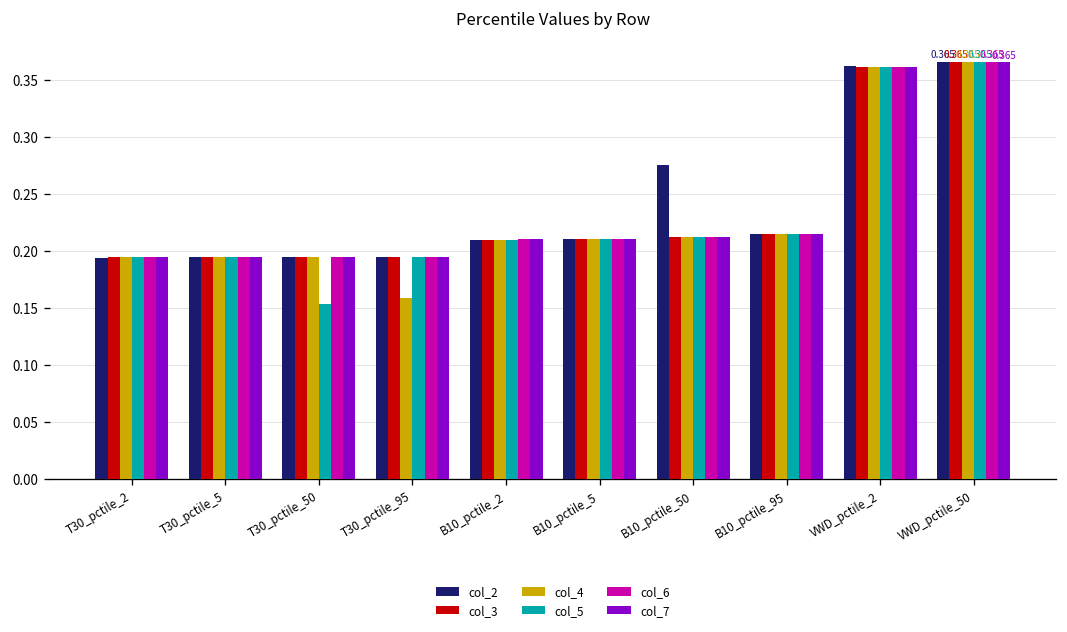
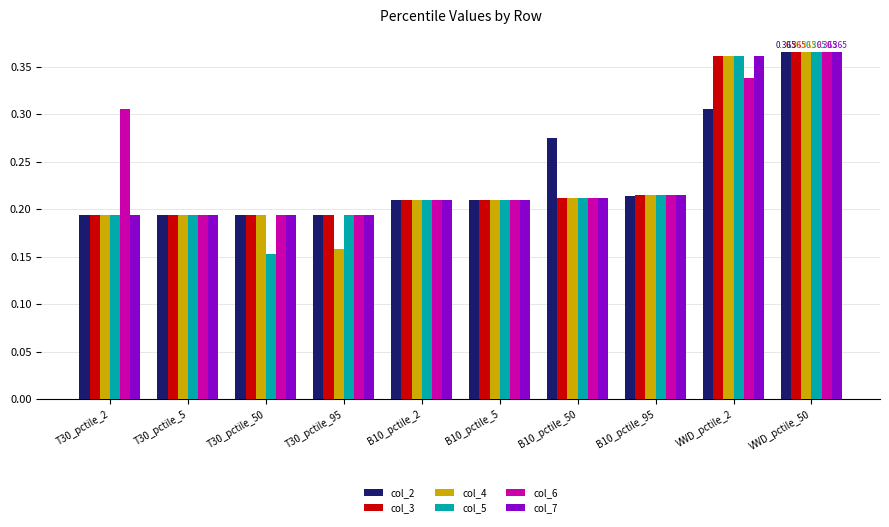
col_6, T30_pctile_2: 0.19 -> 0.31
col_2, VWD_pctile_2: 0.36 -> 0.31
col_6, VWD_pctile_2: 0.36 -> 0.34
